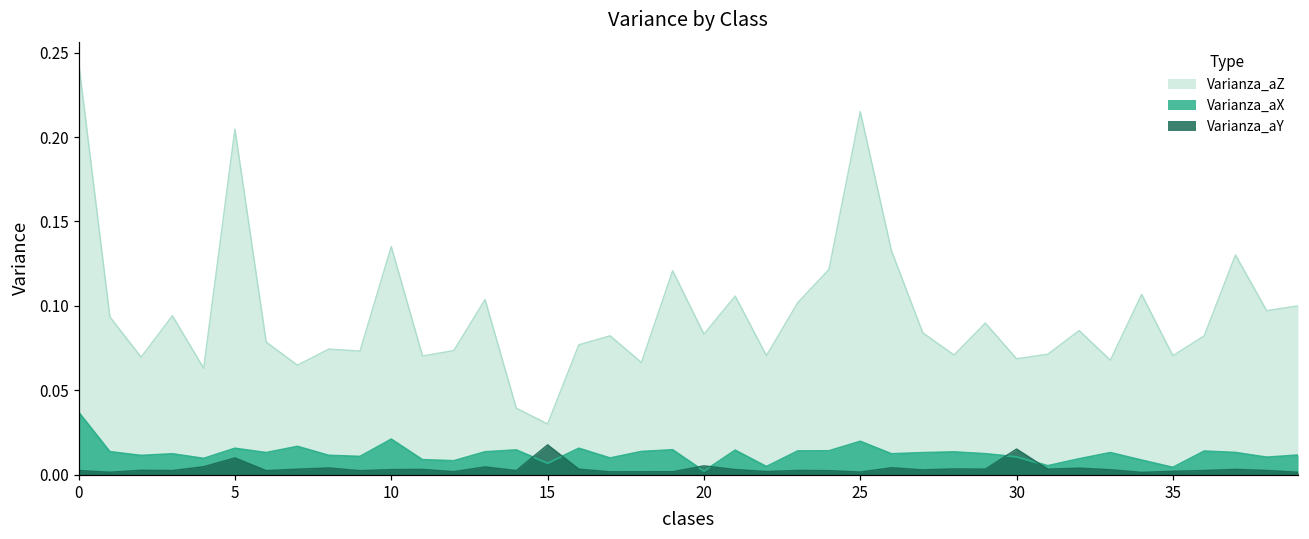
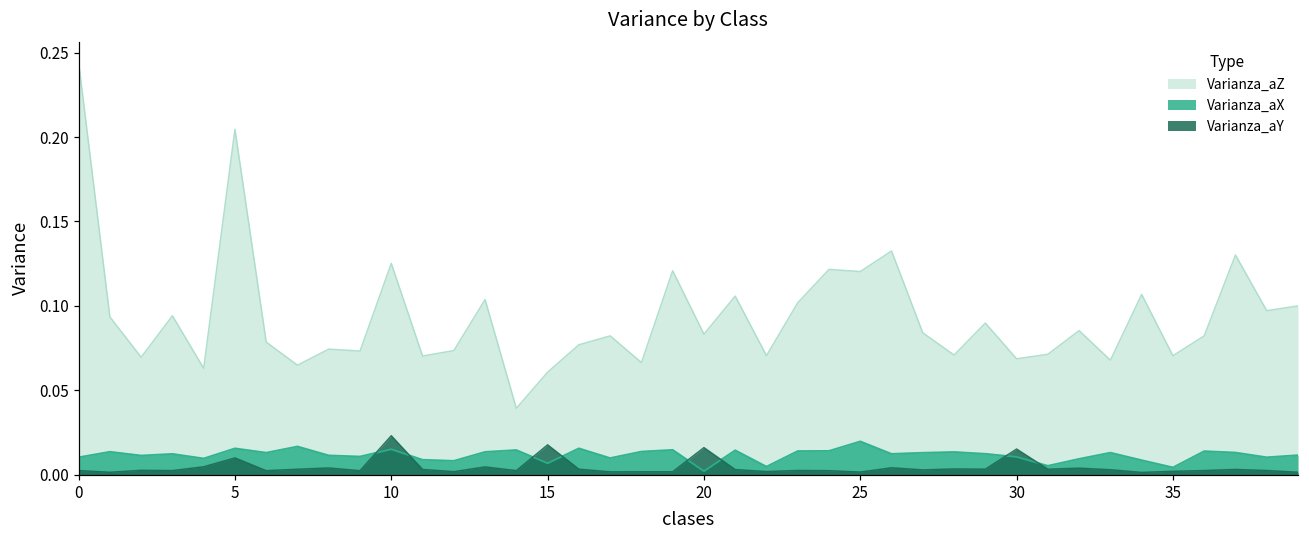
Varianza_aX, 0: 0.037 -> 0.010
Varianza_aZ, 10: 0.135 -> 0.125
Varianza_aX, 10: 0.021 -> 0.015
Varianza_aY, 10: 0.003 -> 0.023
Varianza_aZ, 15: 0.030 -> 0.061
Varianza_aY, 20: 0.005 -> 0.016
Varianza_aZ, 25: 0.215 -> 0.120
